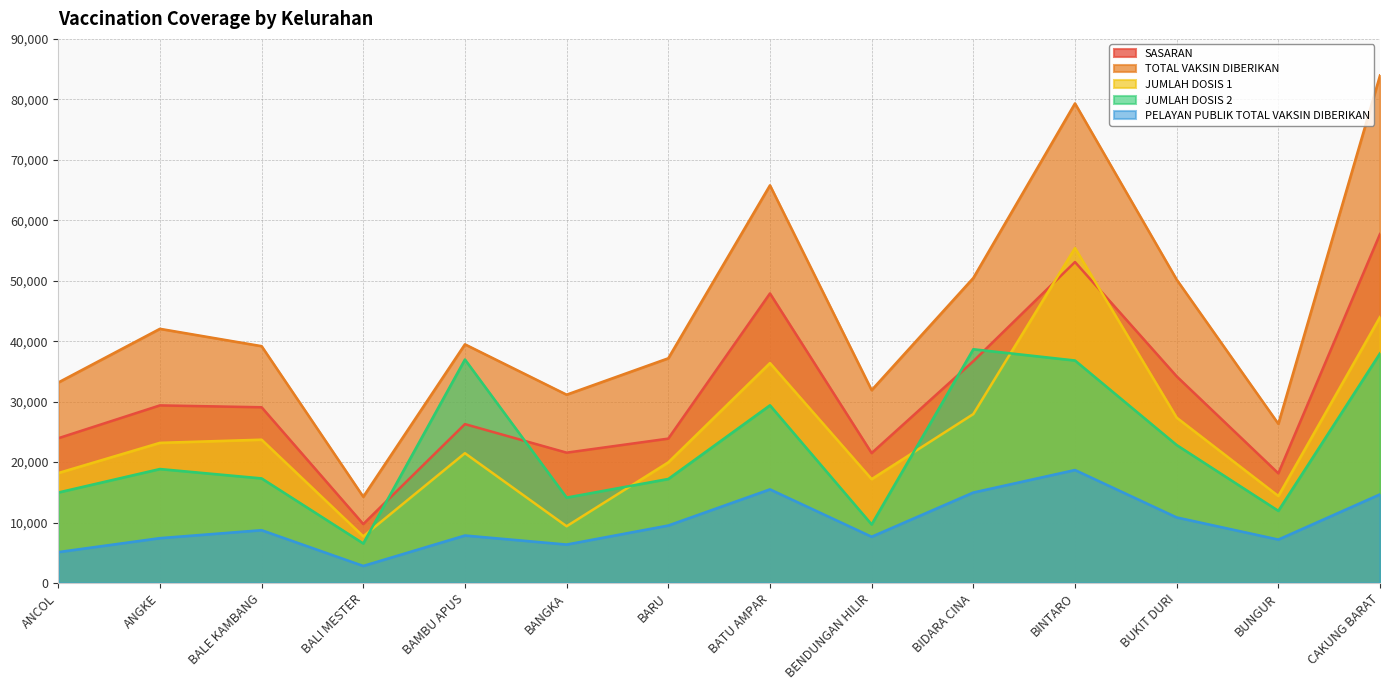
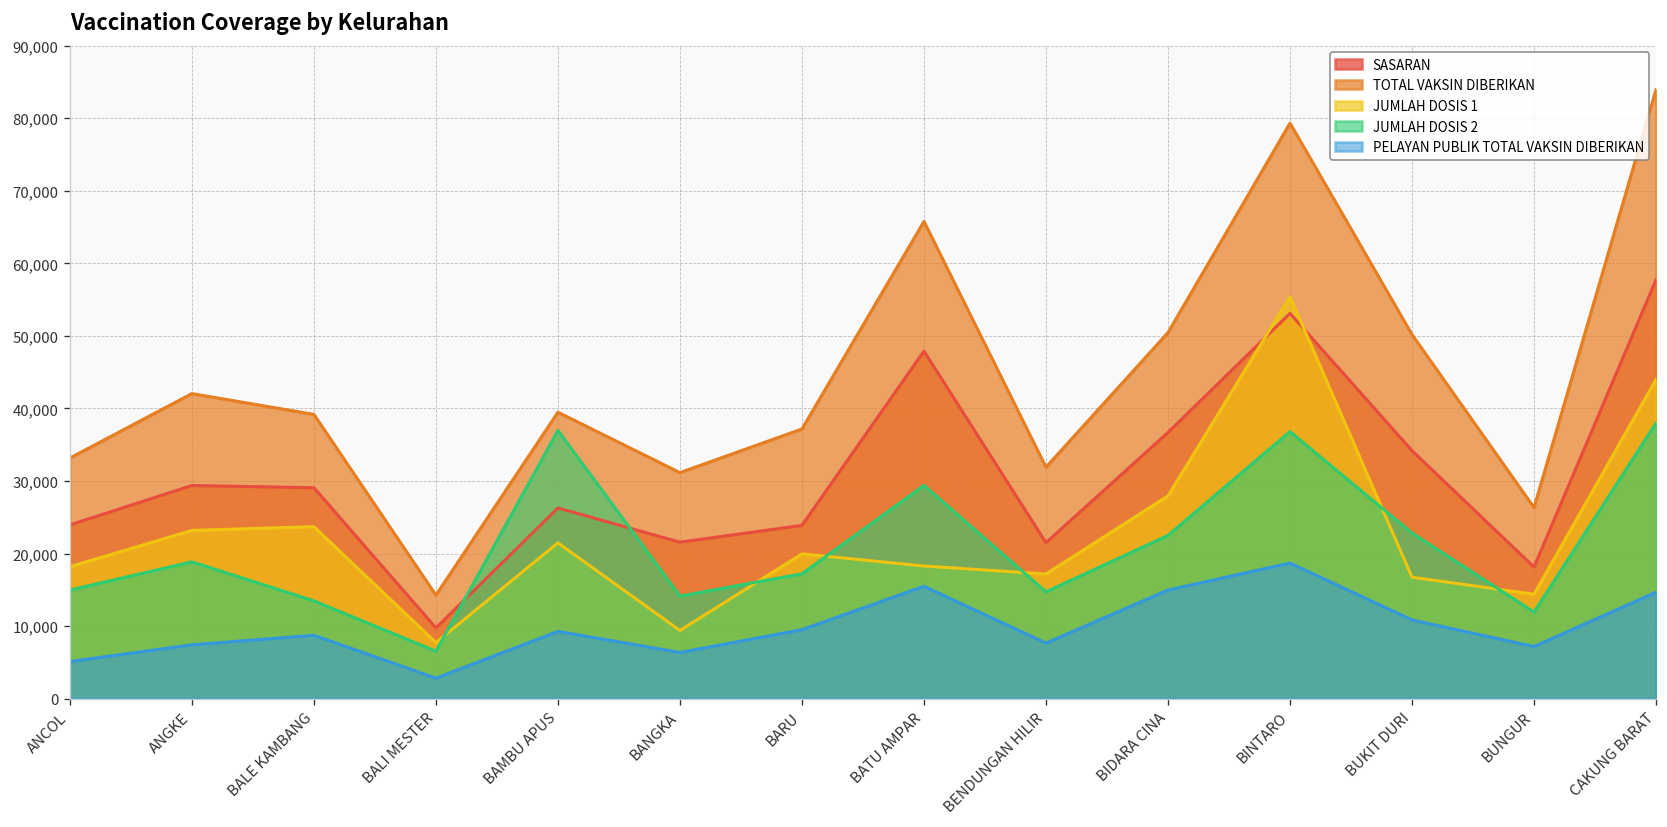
JUMLAH DOSIS 2, BALE KAMBANG: 17,000 -> 13,000
PELAYAN PUBLIK TOTAL VAKSIN DIBERIKAN, BAMBU APUS: 8,000 -> 9,000
JUMLAH DOSIS 1, BATU AMPAR: 36,000 -> 18,000
JUMLAH DOSIS 2, BENDUNGAN HILIR: 10,000 -> 15,000
JUMLAH DOSIS 2, BIDARA CINA: 39,000 -> 23,000
JUMLAH DOSIS 1, BUKIT DURI: 27,000 -> 17,000
